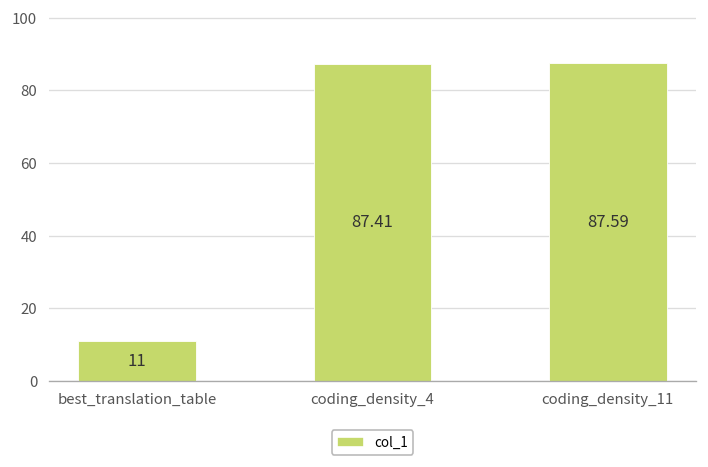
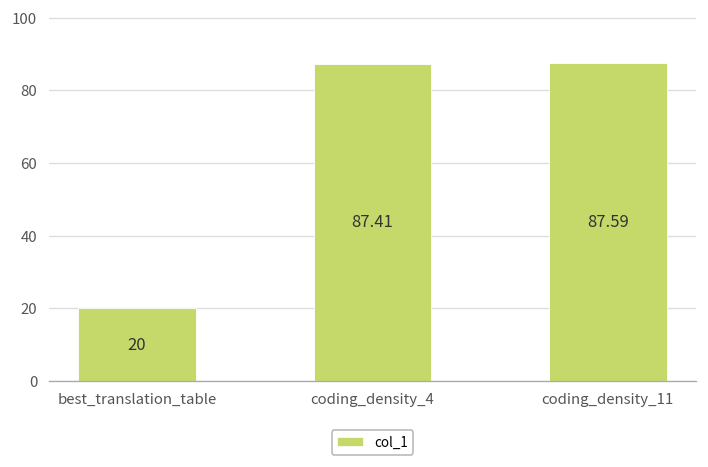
best_translation_table: 11 -> 20
